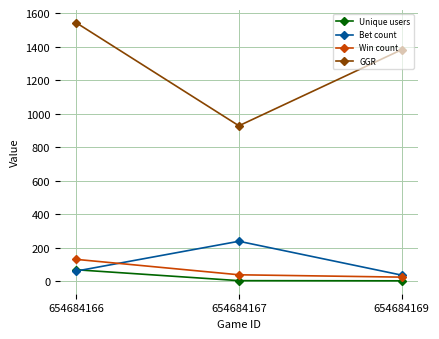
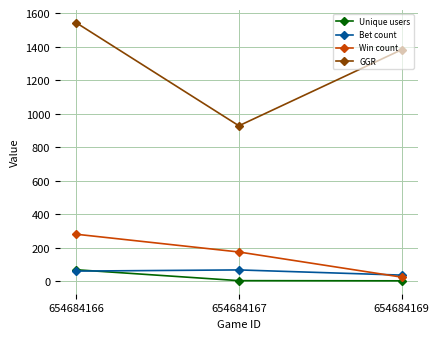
Win count, 654684166: 130 -> 280
Bet count, 654684167: 240 -> 70
Win count, 654684167: 40 -> 180
